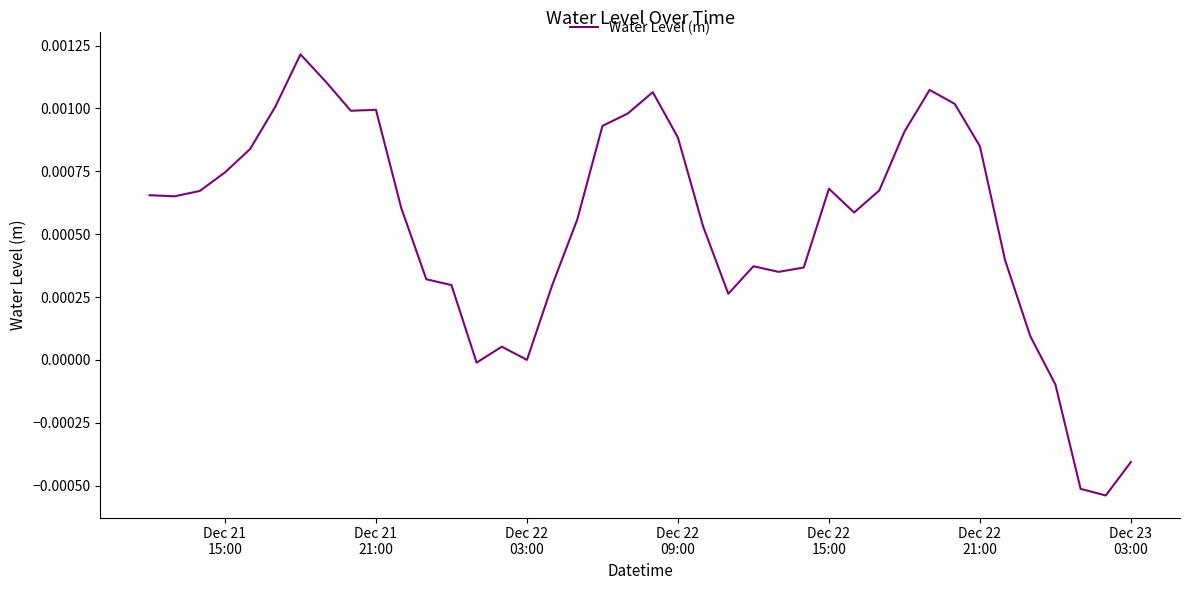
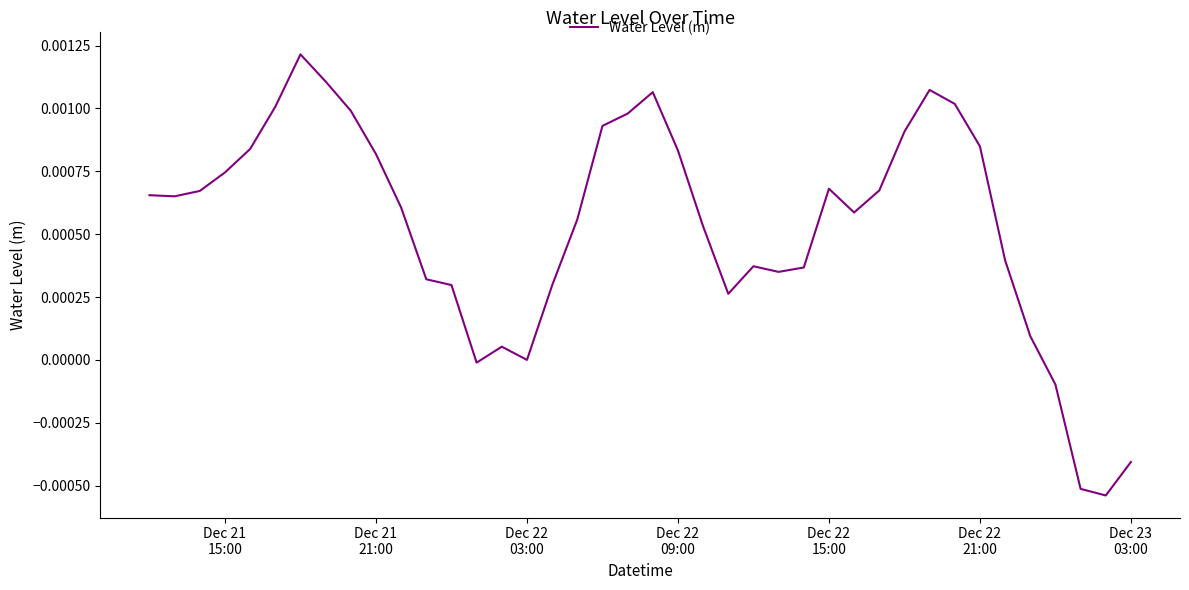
Dec 21 21:00: 0.00099 -> 0.00082
Dec 22 09:00: 0.00088 -> 0.00083
